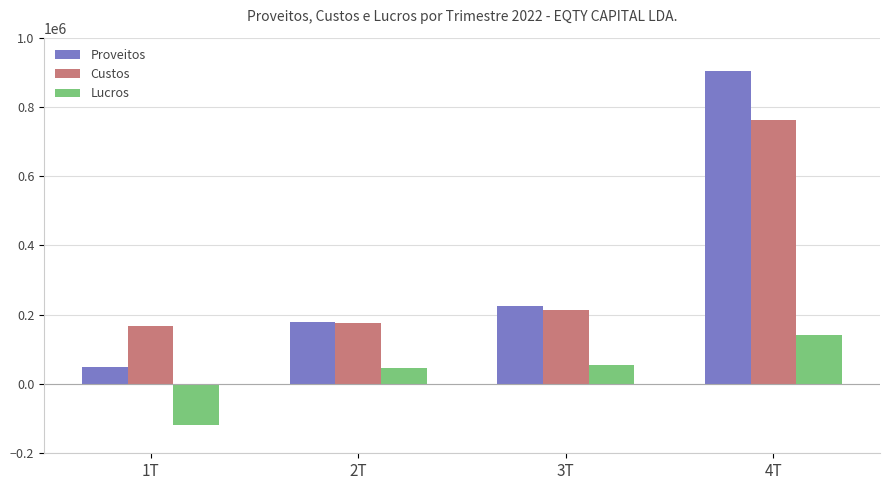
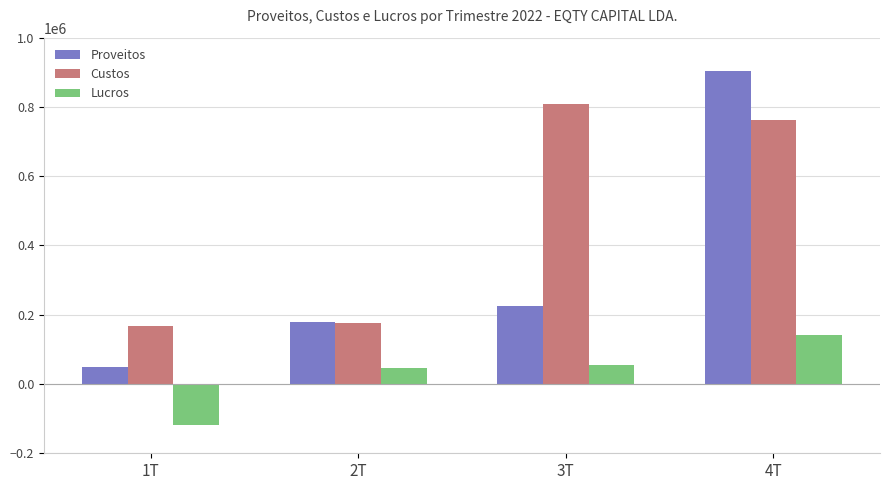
Custos, 3T: 210000 -> 810000
